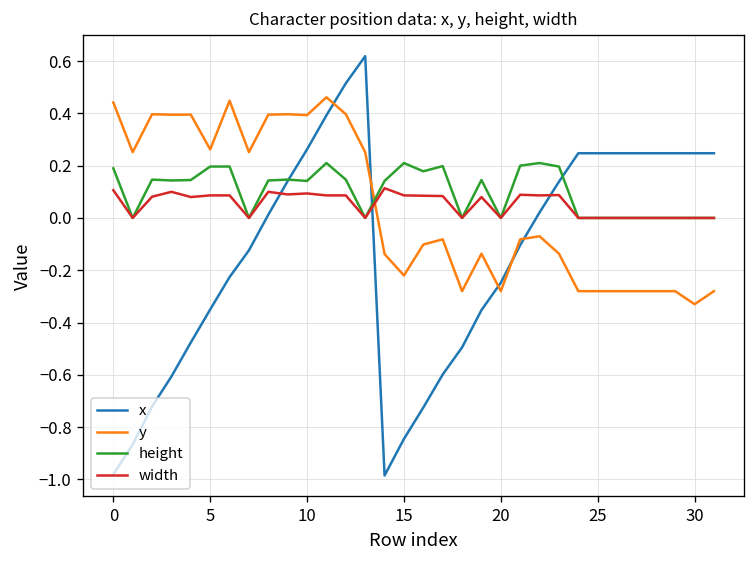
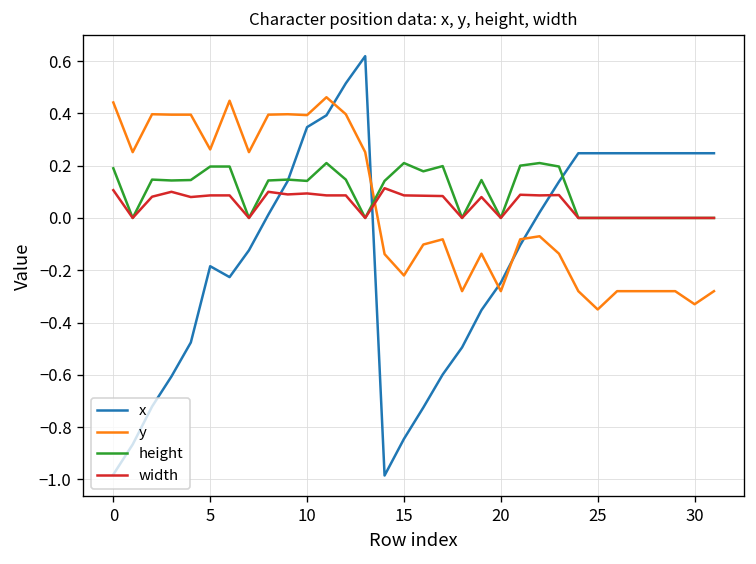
x, 5: -0.35 -> -0.18
x, 10: 0.26 -> 0.35
y, 25: -0.28 -> -0.35
